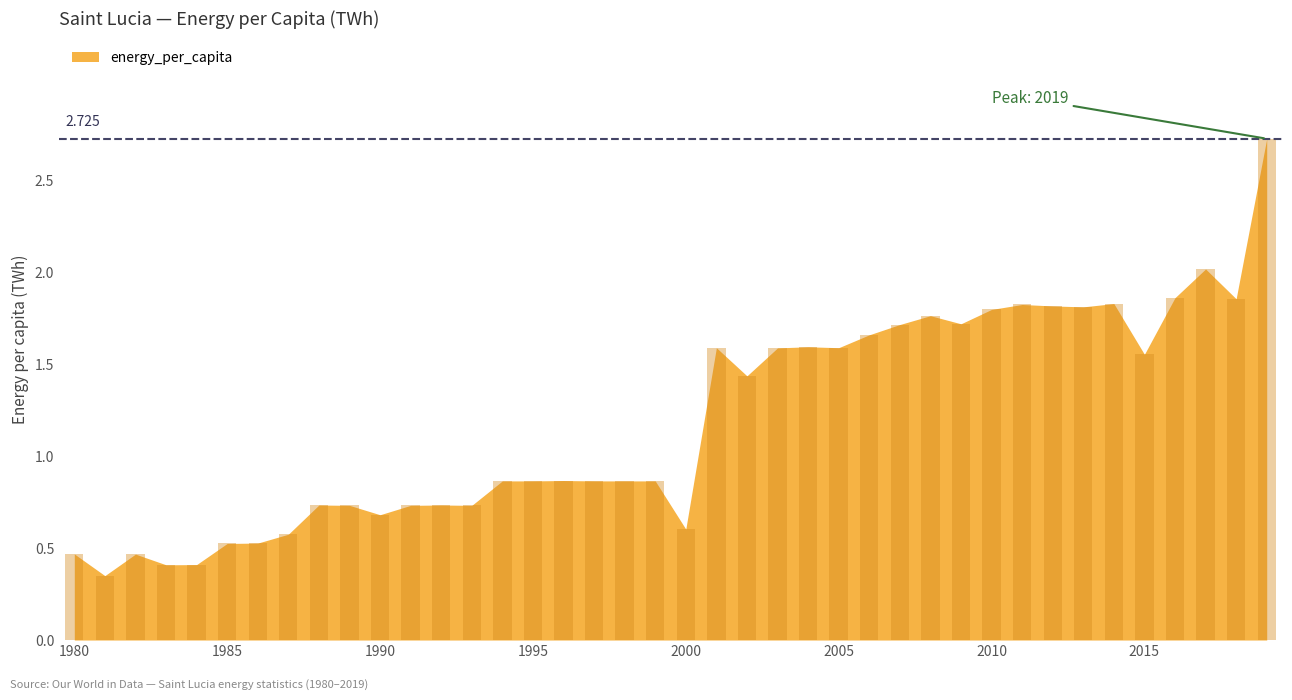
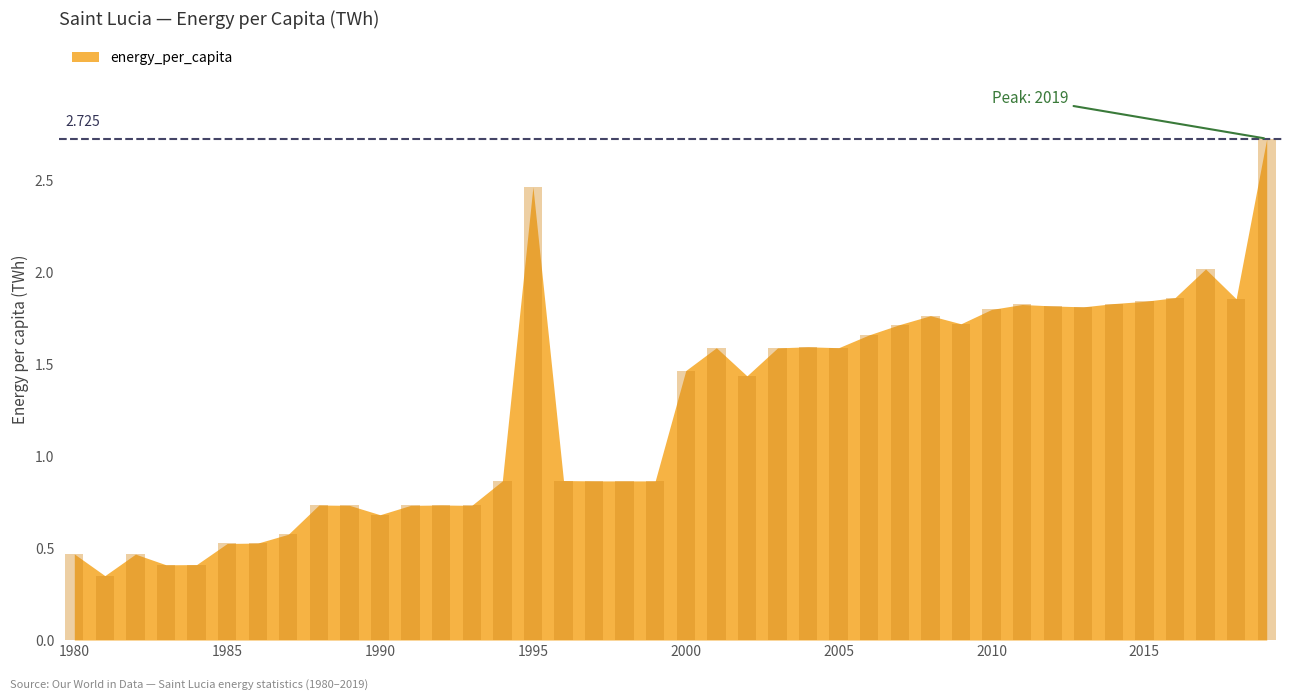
1995: 0.87 -> 2.46
2000: 0.60 -> 1.47
2015: 1.55 -> 1.84
